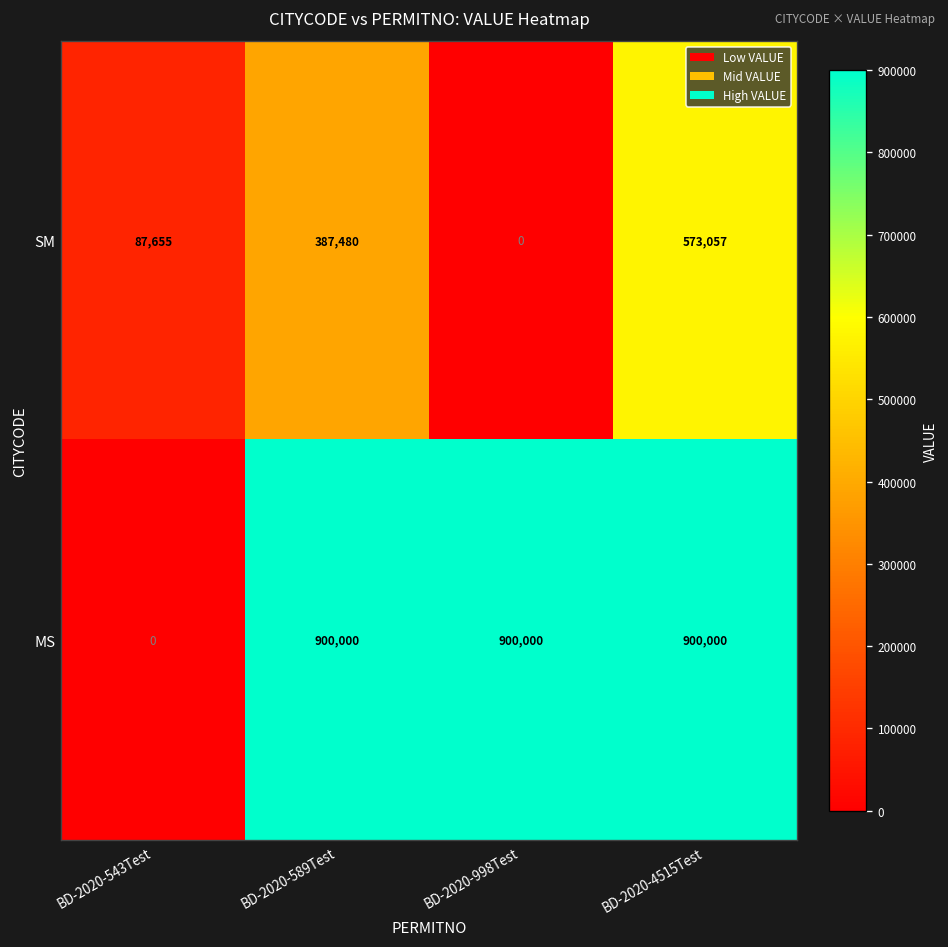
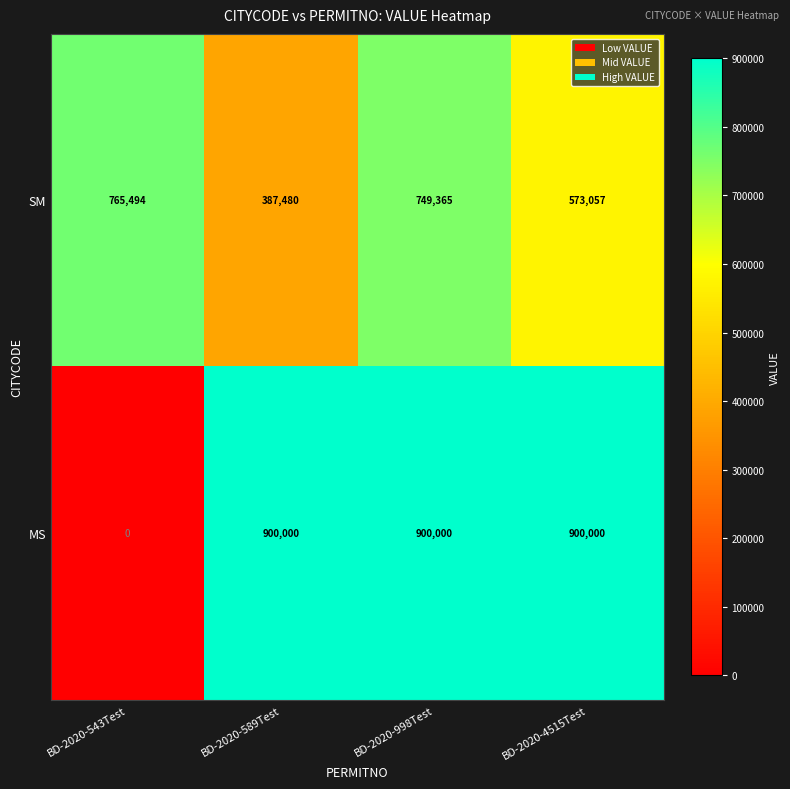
SM, BD-2020-543Test: 87,655 -> 765,494
SM, BD-2020-998Test: 0 -> 749,365
